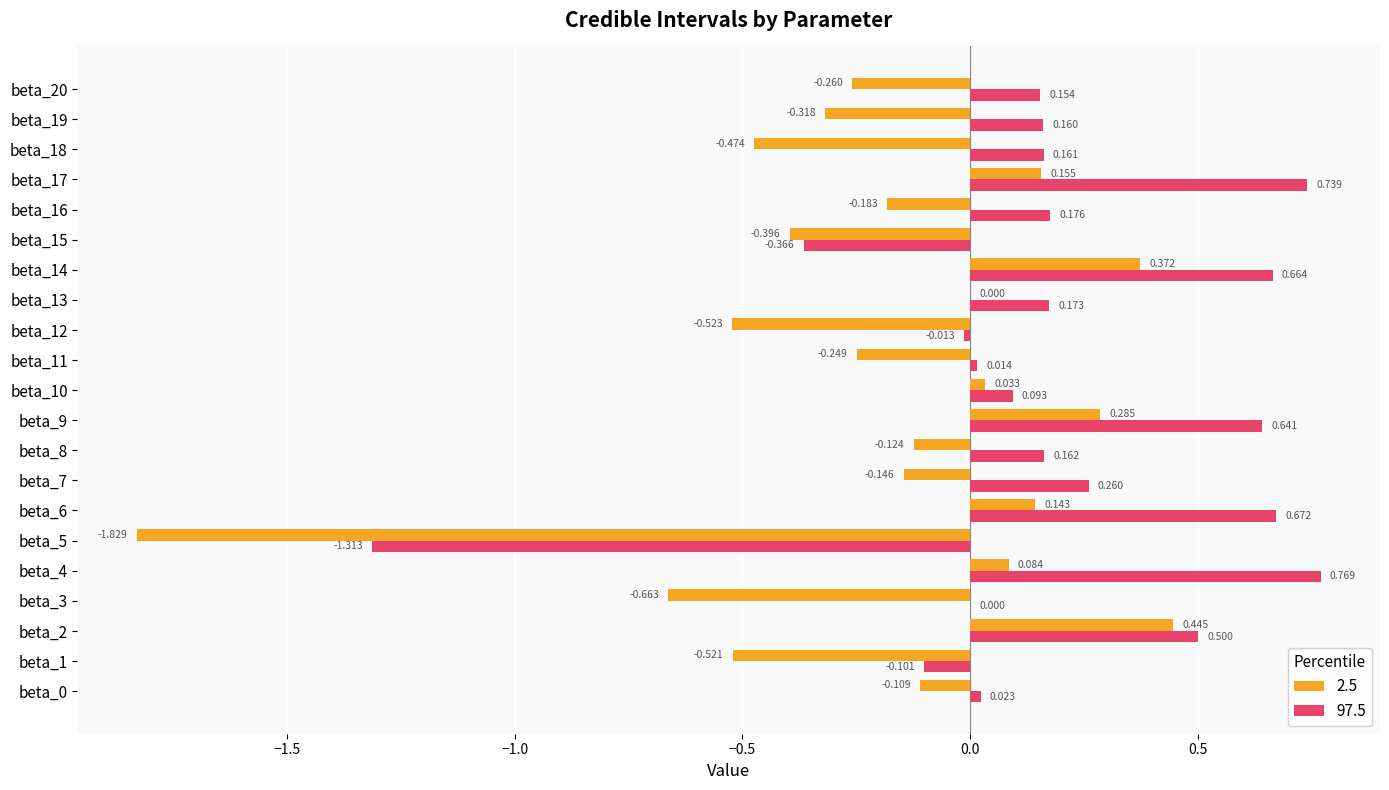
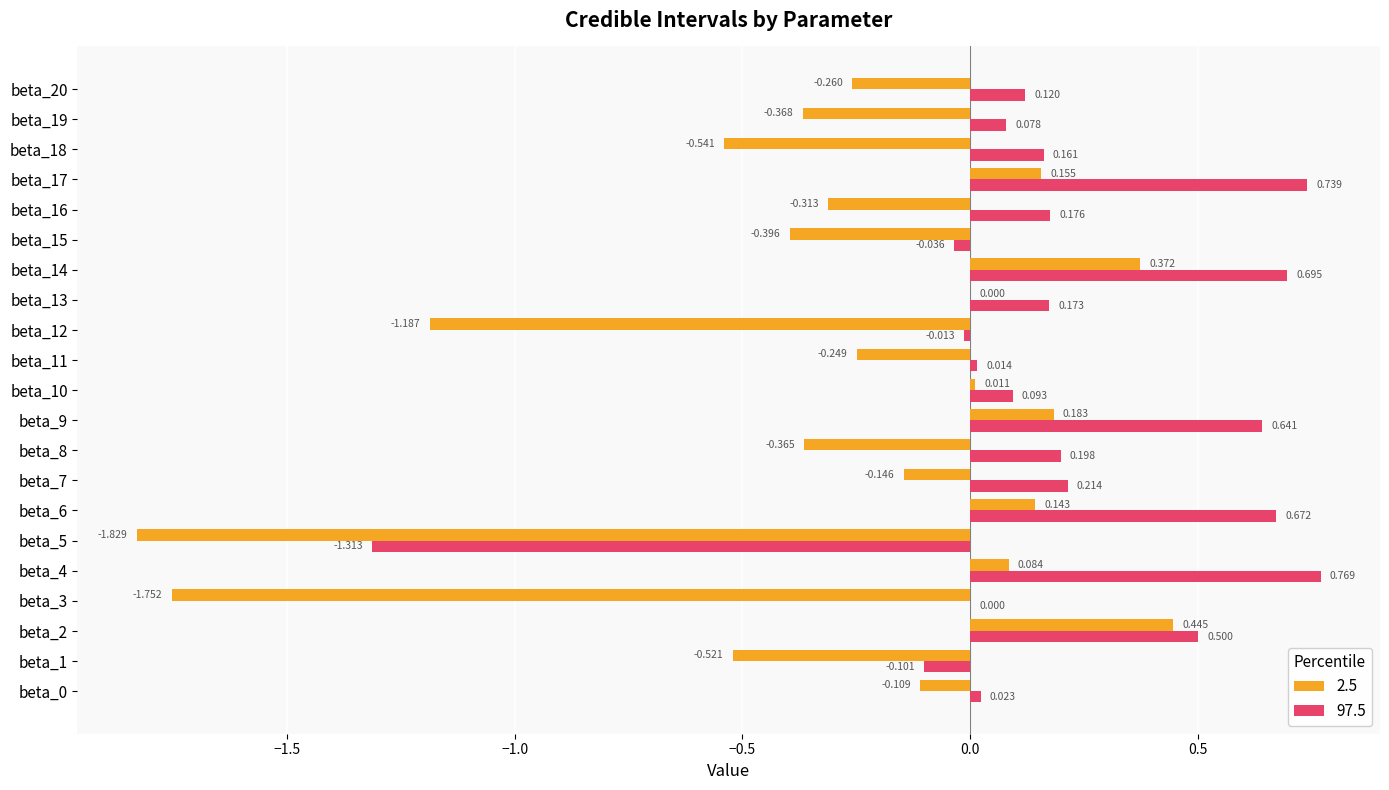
97.5, beta_20: 0.154 -> 0.120
2.5, beta_19: -0.318 -> -0.368
97.5, beta_19: 0.160 -> 0.078
2.5, beta_18: -0.474 -> -0.541
2.5, beta_16: -0.183 -> -0.313
97.5, beta_15: -0.366 -> -0.036
97.5, beta_14: 0.664 -> 0.695
2.5, beta_12: -0.523 -> -1.187
2.5, beta_10: 0.033 -> 0.011
2.5, beta_9: 0.285 -> 0.183
2.5, beta_8: -0.124 -> -0.365
97.5, beta_8: 0.162 -> 0.198
97.5, beta_7: 0.260 -> 0.214
2.5, beta_3: -0.663 -> -1.752
